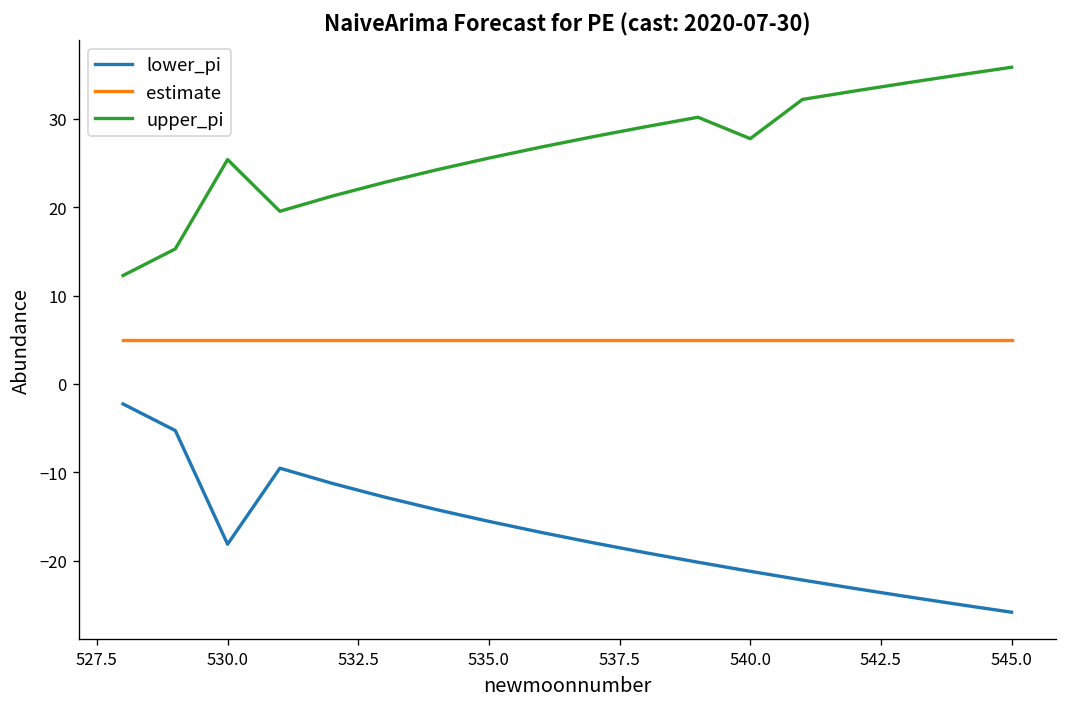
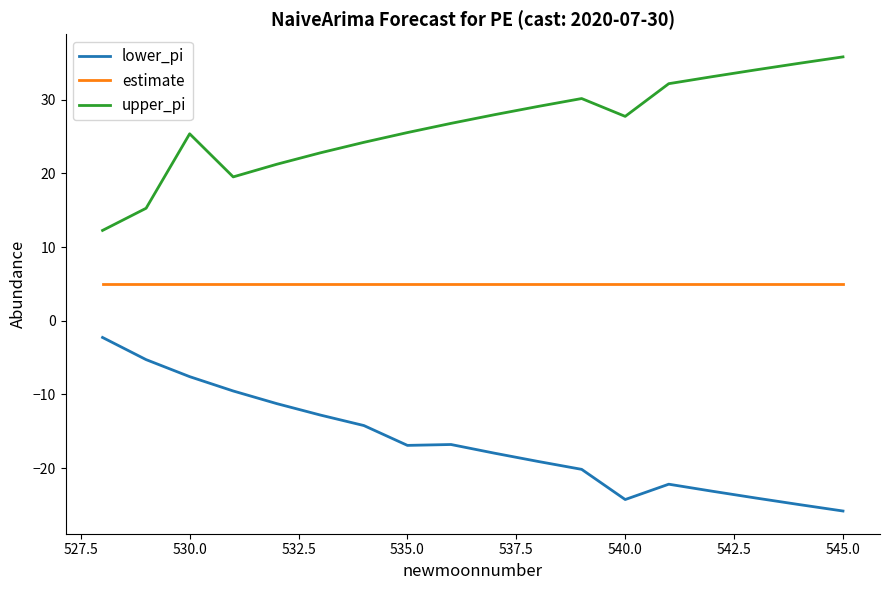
lower_pi, 530.0: -18 -> -8
lower_pi, 535.0: -16 -> -17
lower_pi, 540.0: -21 -> -24
